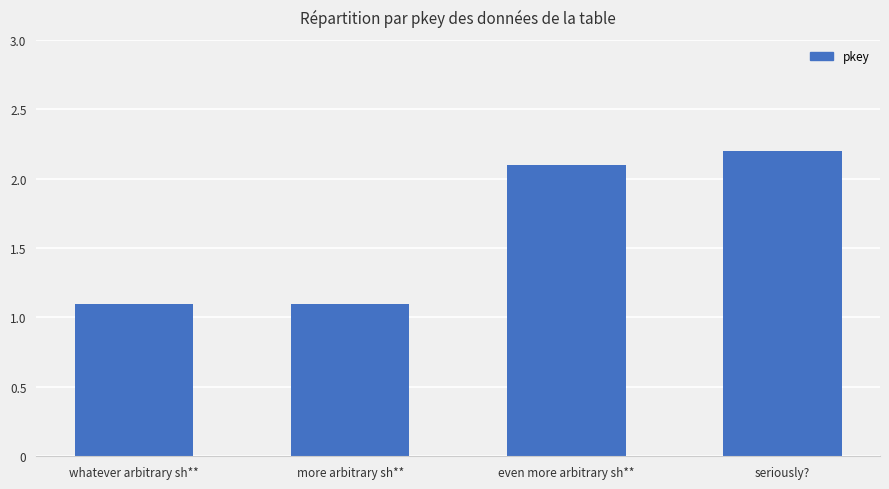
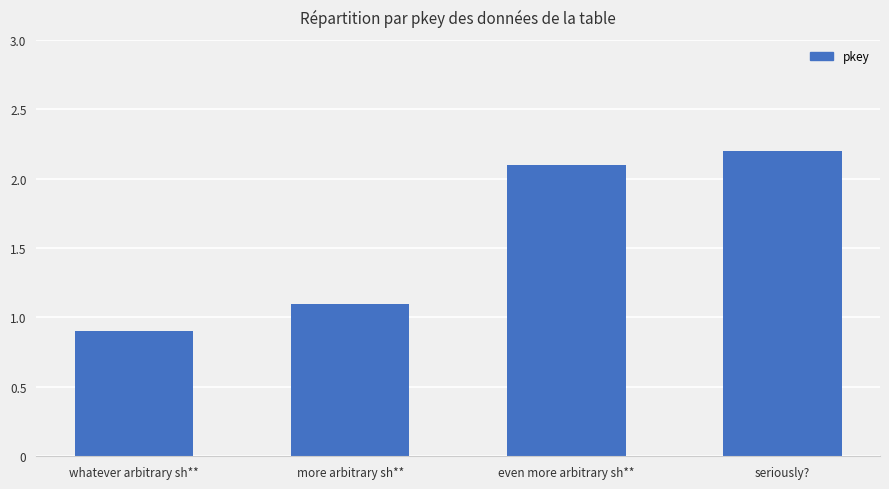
whatever arbitrary sh**: 1.1 -> 0.9
